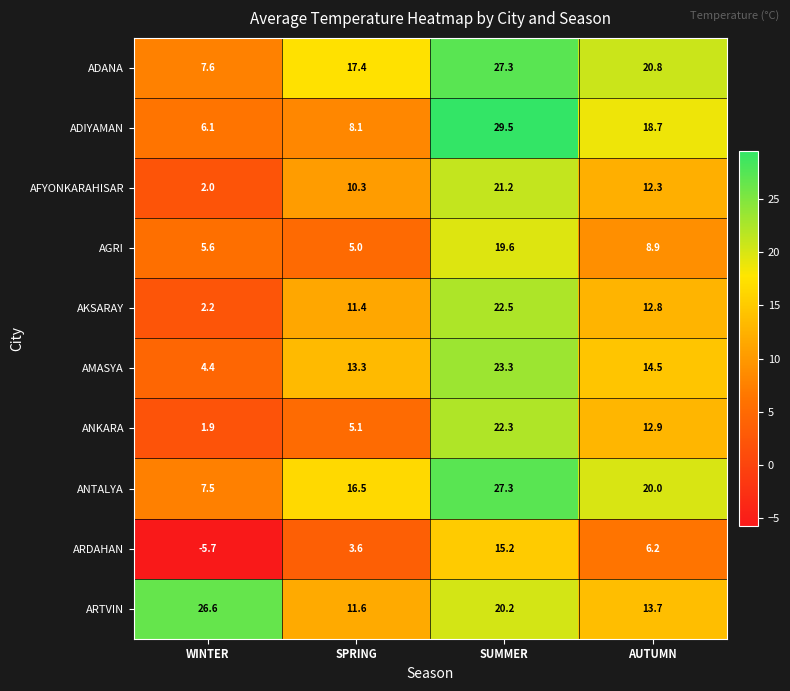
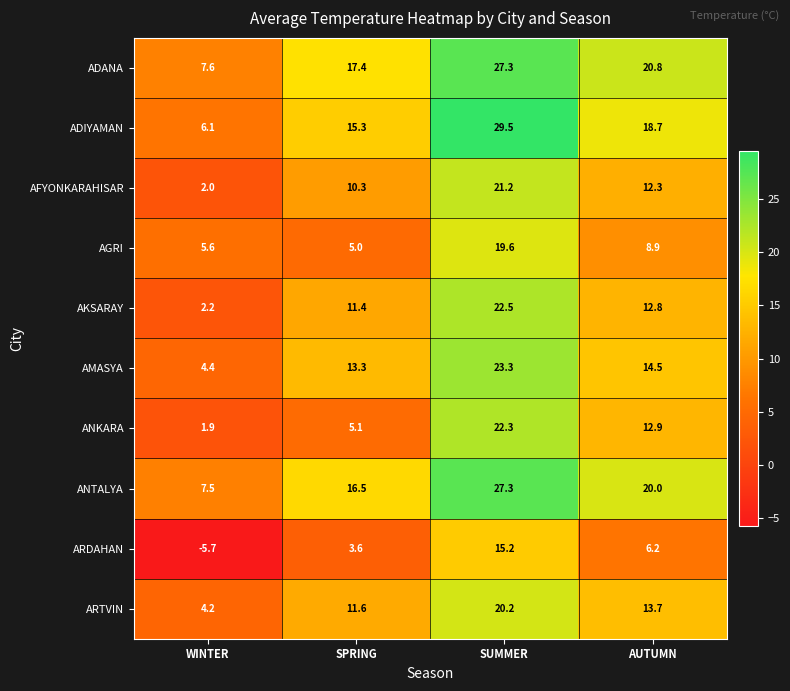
ADIYAMAN, SPRING: 8.1 -> 15.3
ARTVIN, WINTER: 26.6 -> 4.2
